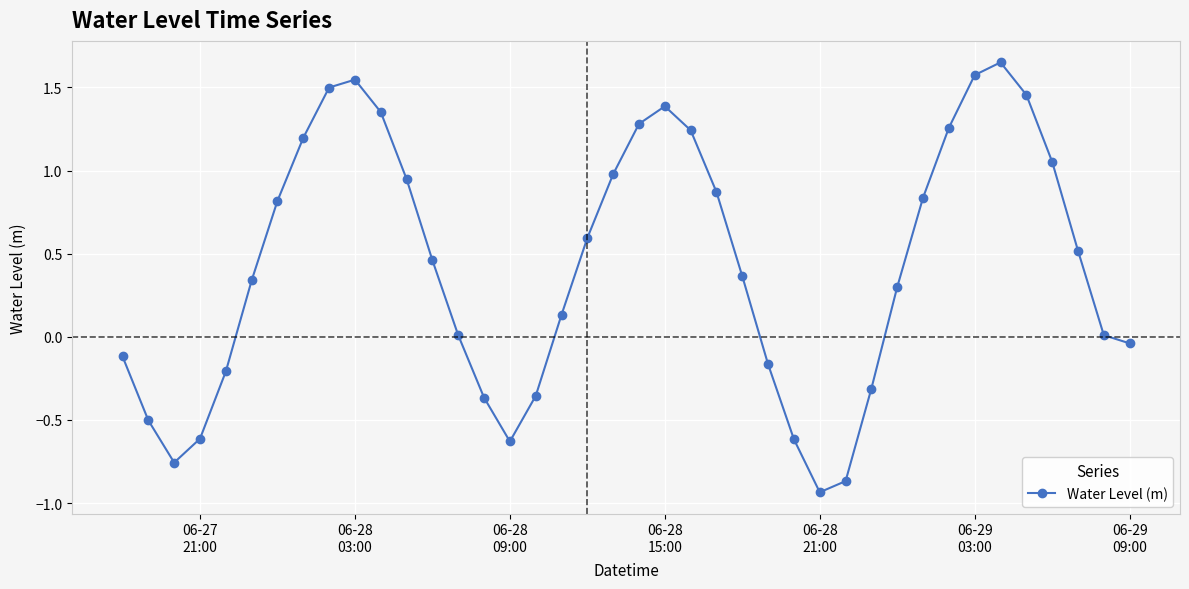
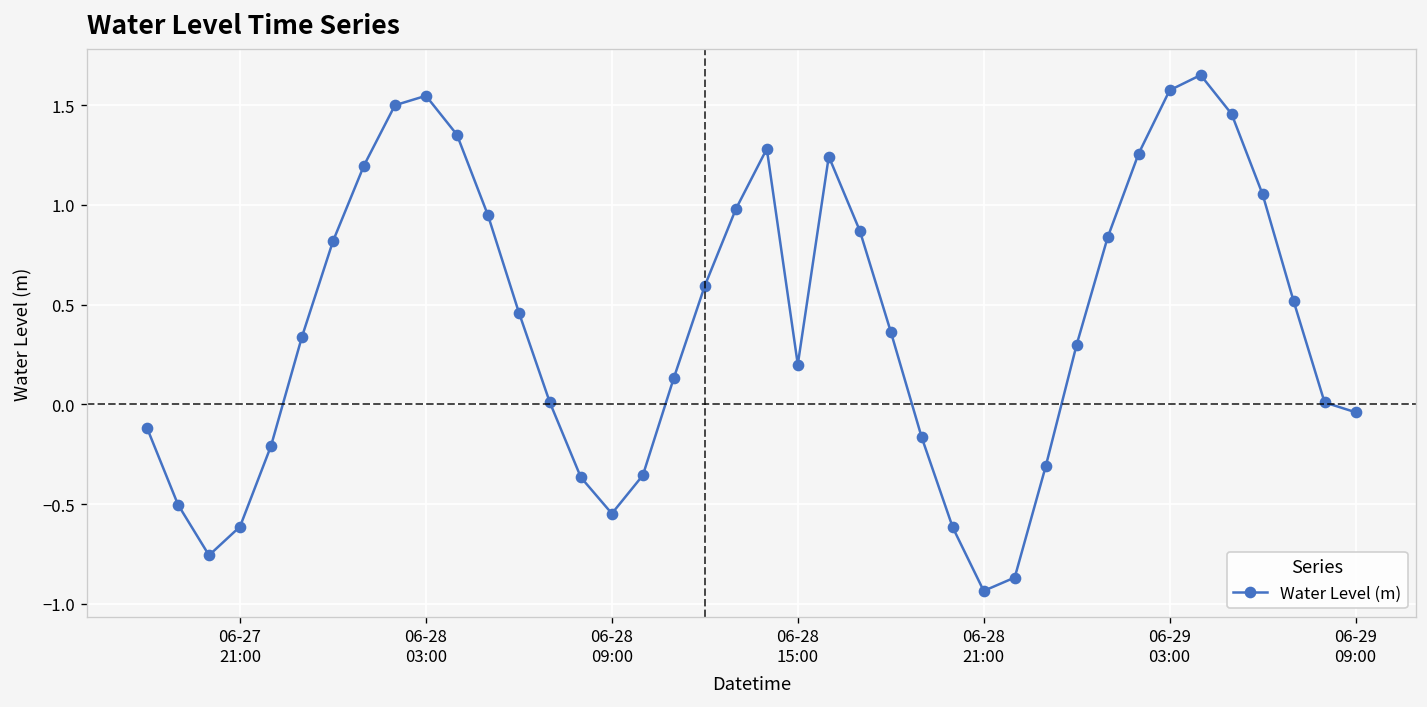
06-28 09:00: -0.63 -> -0.55
06-28 15:00: 1.39 -> 0.20
